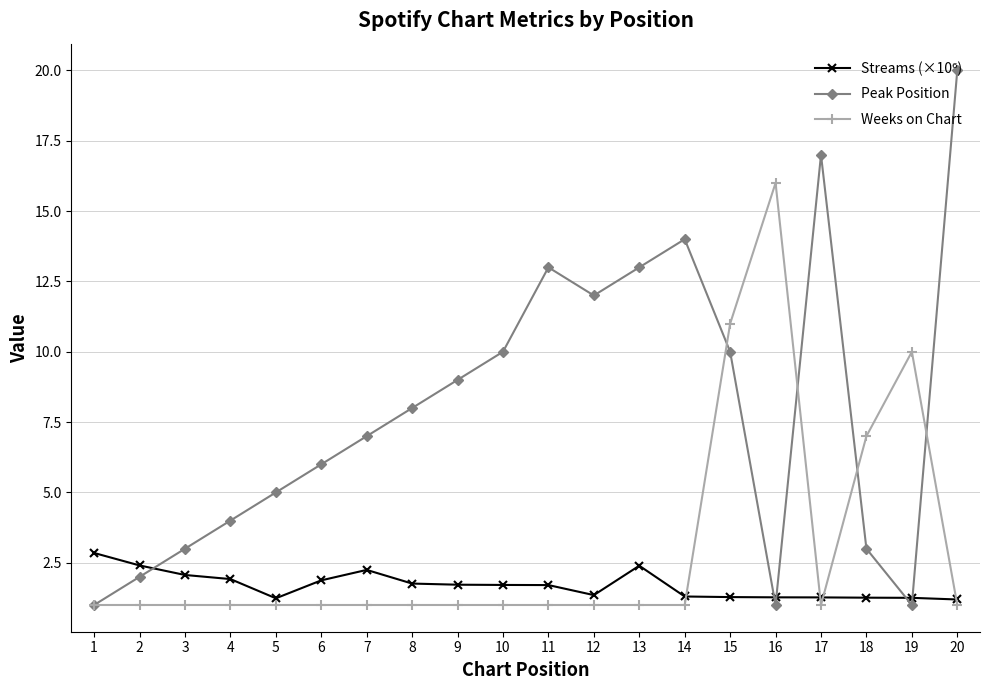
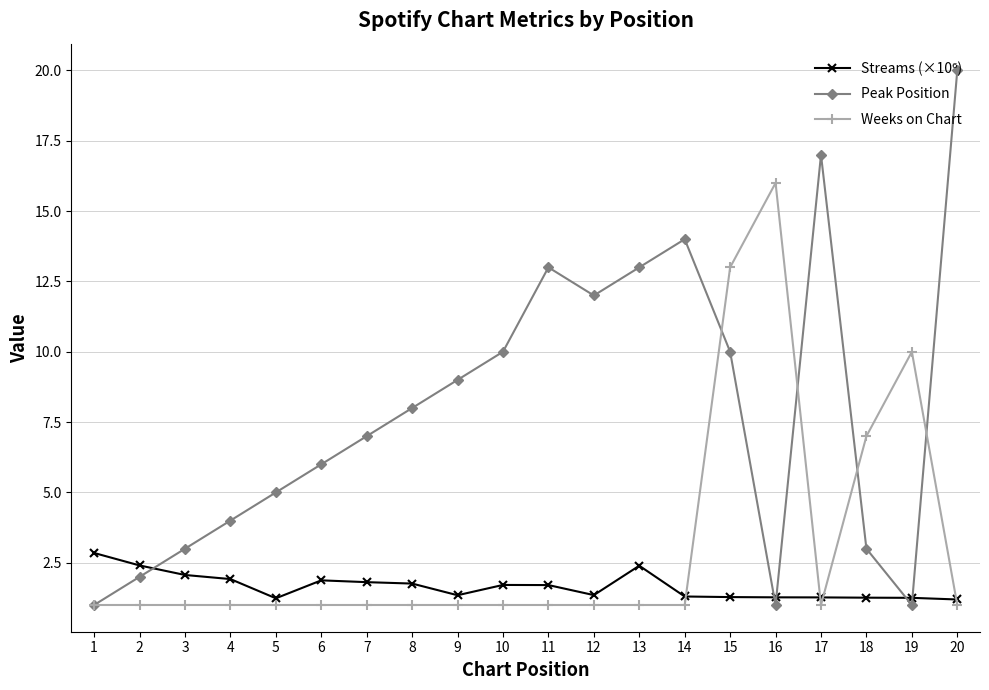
Streams (×10⁶), 7: 2.2 -> 1.8
Streams (×10⁶), 9: 1.7 -> 1.3
Weeks on Chart, 15: 11 -> 13
